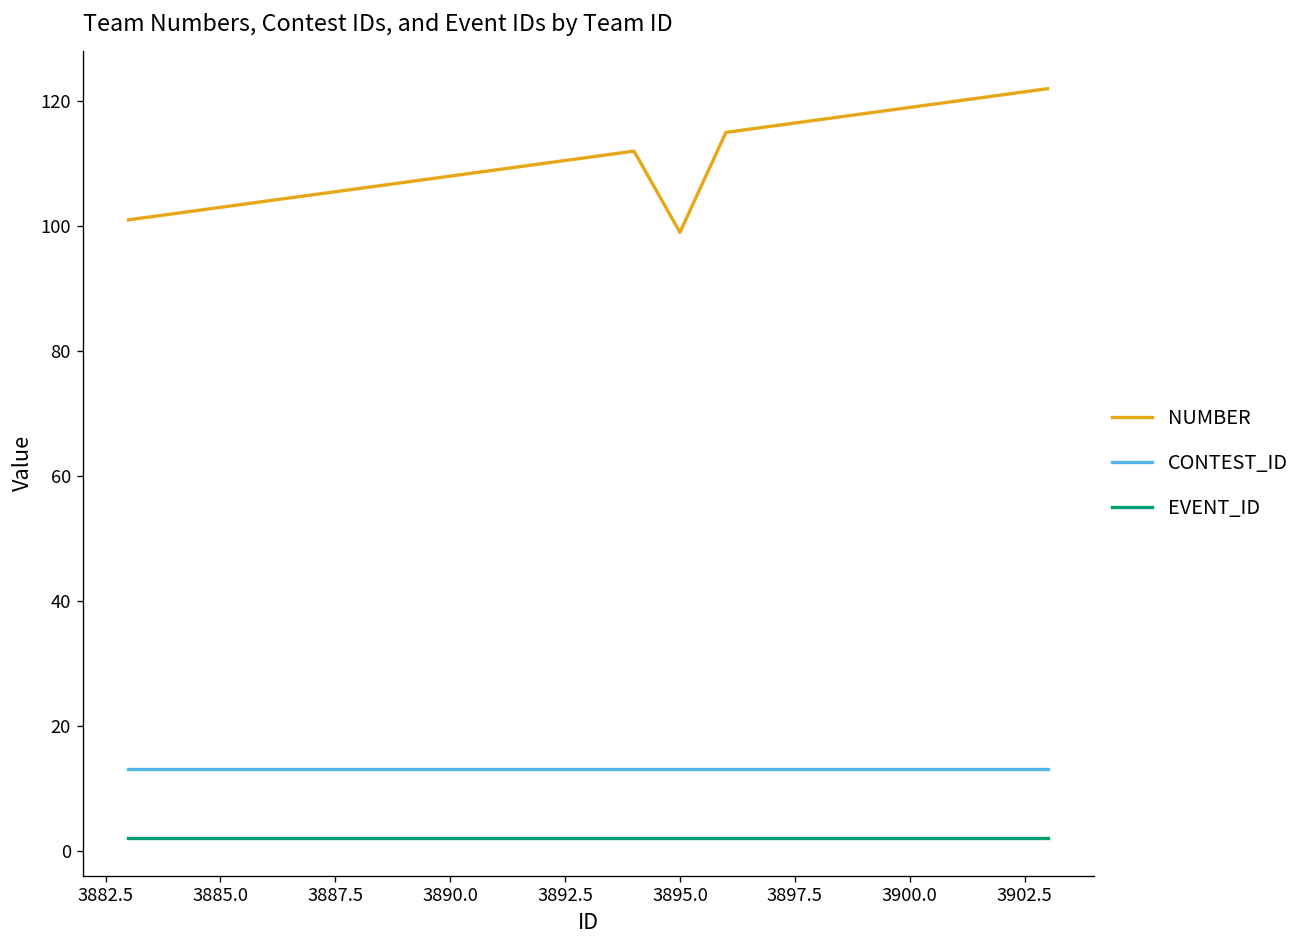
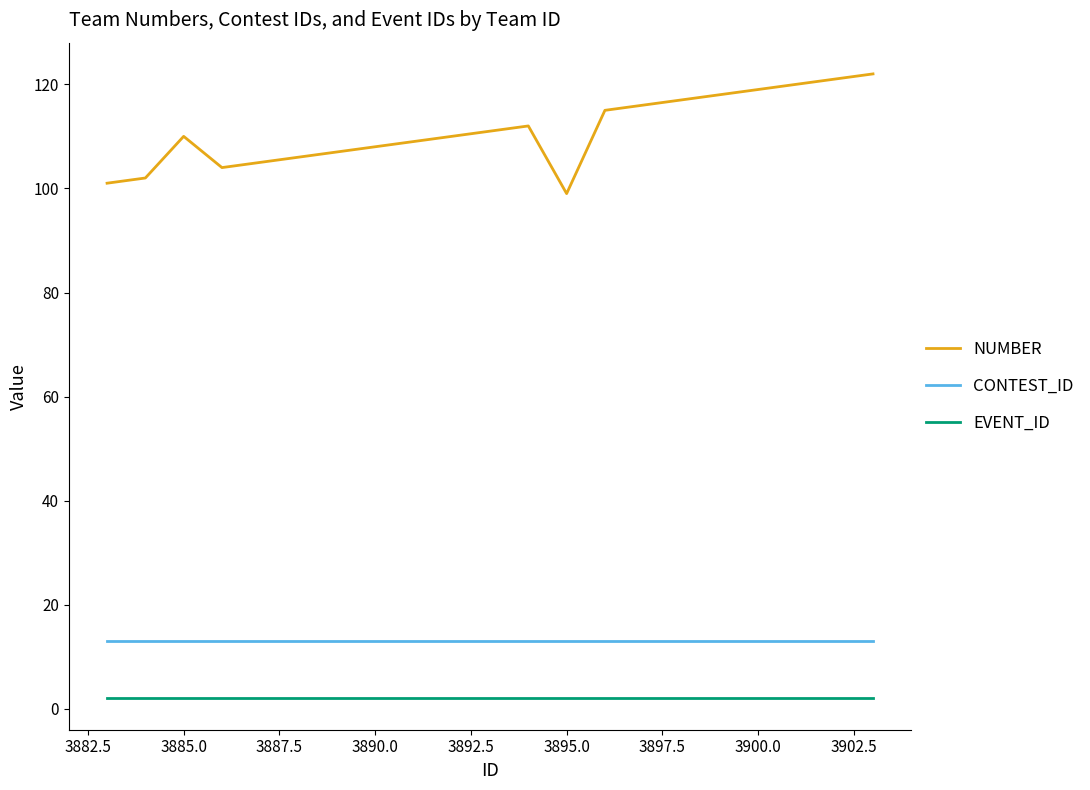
NUMBER, 3885.0: 103 -> 110
